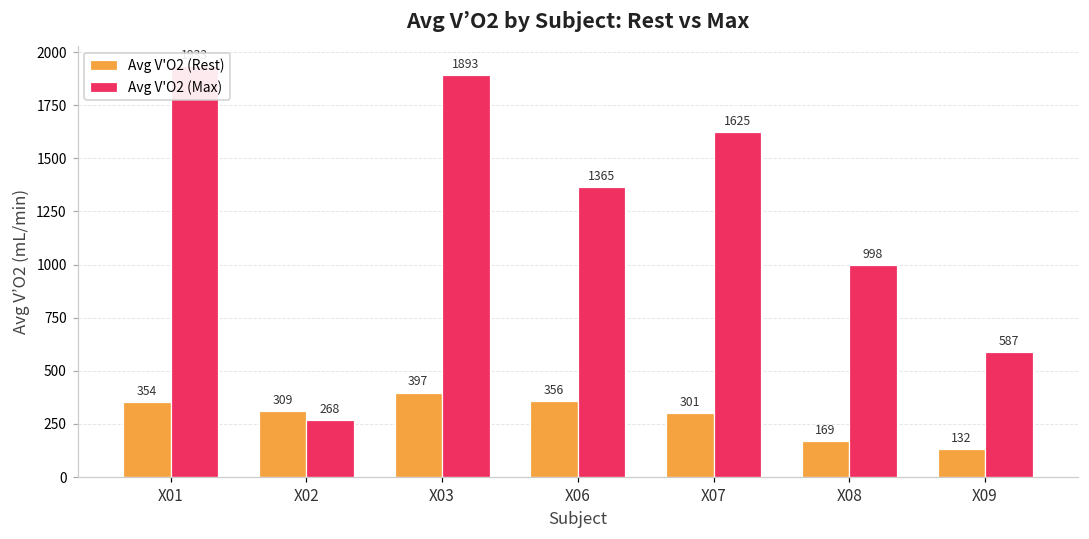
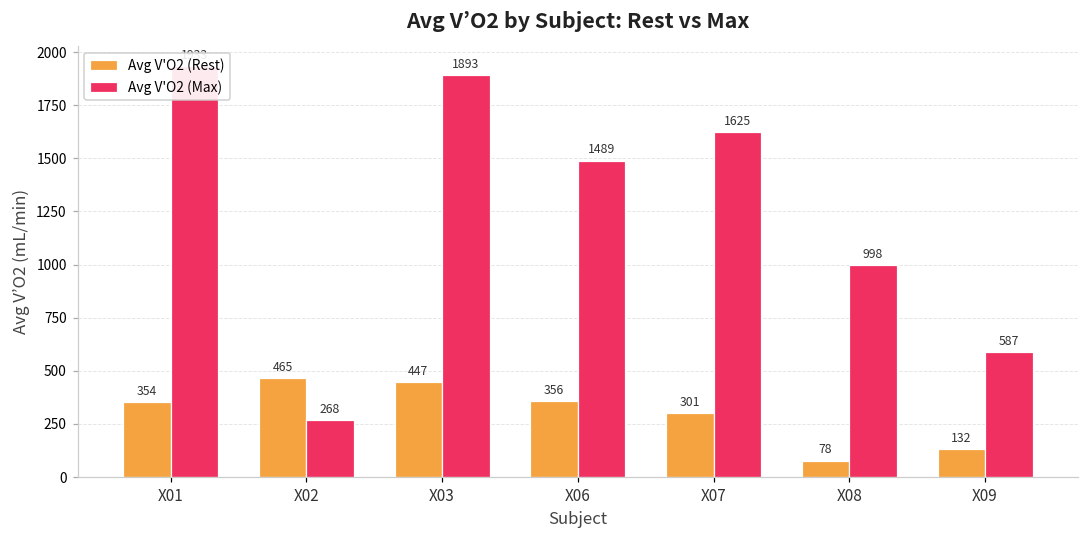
Avg V'O2 (Rest), X02: 309 -> 465
Avg V'O2 (Rest), X03: 397 -> 447
Avg V'O2 (Max), X06: 1365 -> 1489
Avg V'O2 (Rest), X08: 169 -> 78
